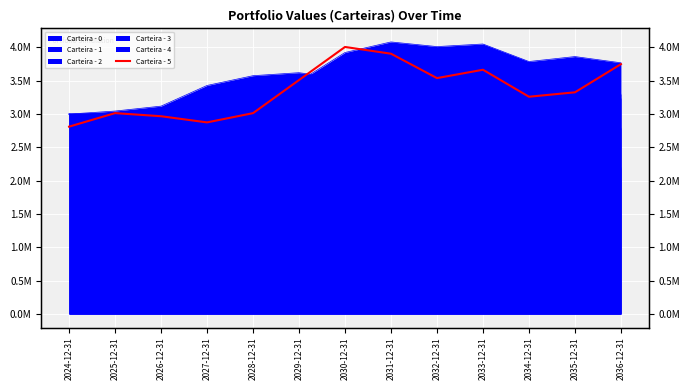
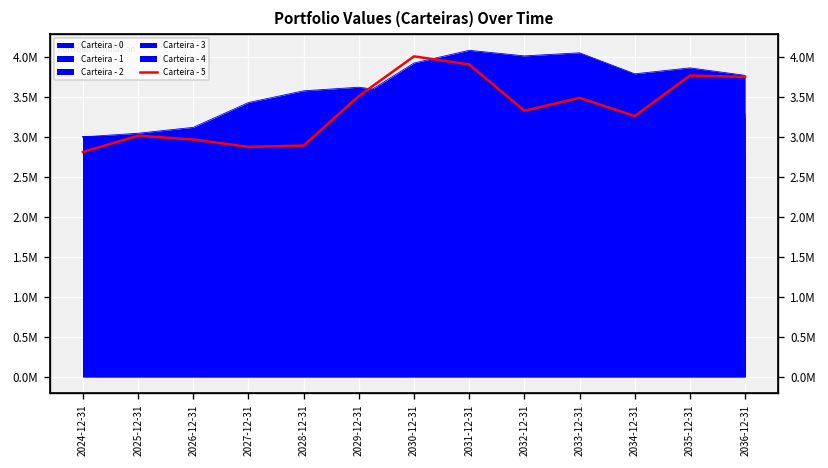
Carteira - 5, 2028-12-31: 3000000 -> 2900000
Carteira - 5, 2032-12-31: 3500000 -> 3300000
Carteira - 5, 2033-12-31: 3700000 -> 3500000
Carteira - 5, 2035-12-31: 3300000 -> 3800000
